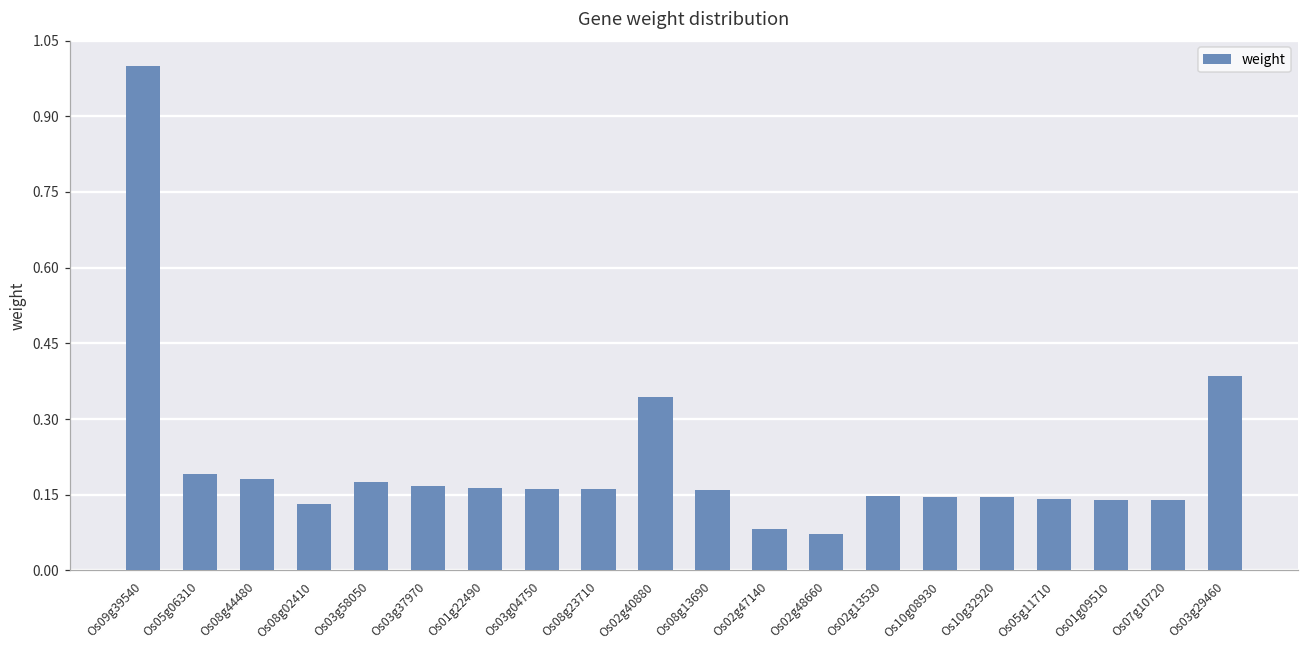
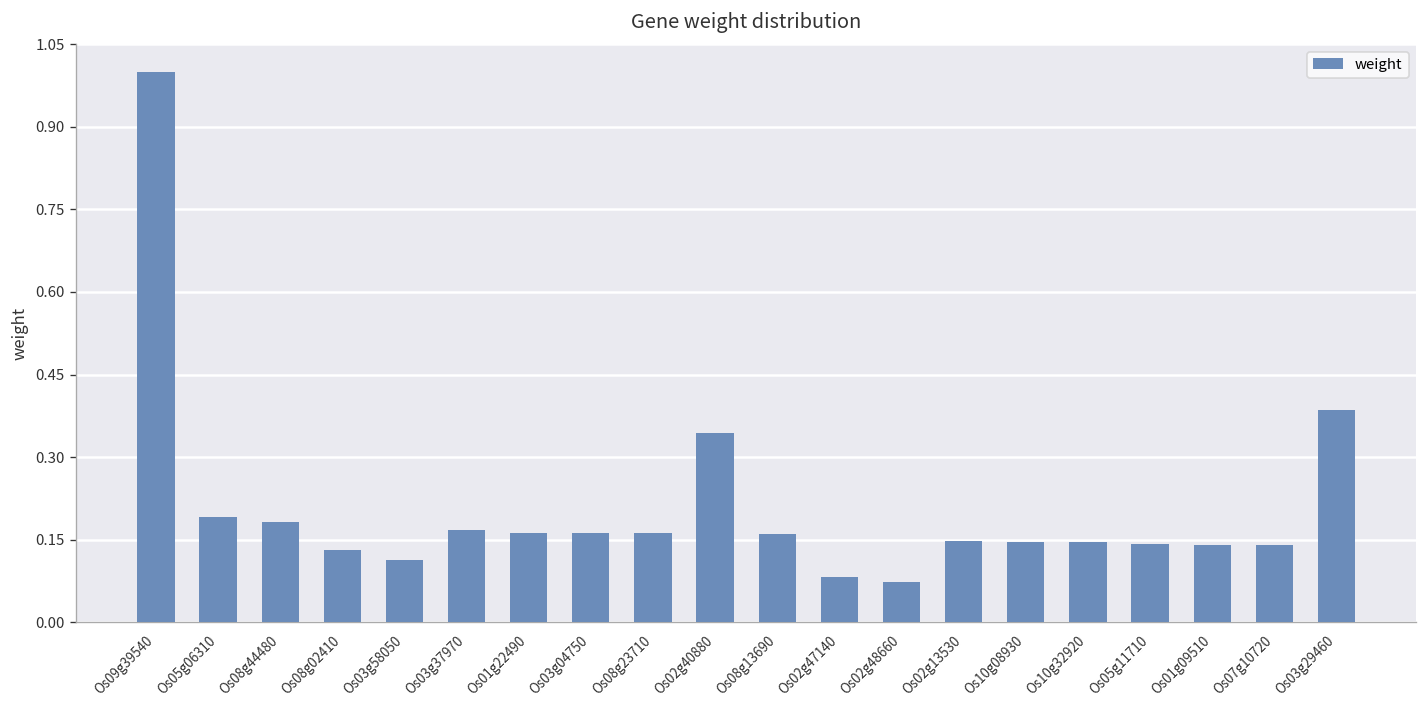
Os03g58050: 0.18 -> 0.11
